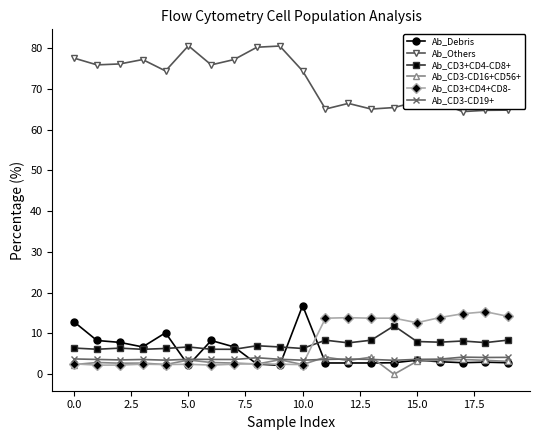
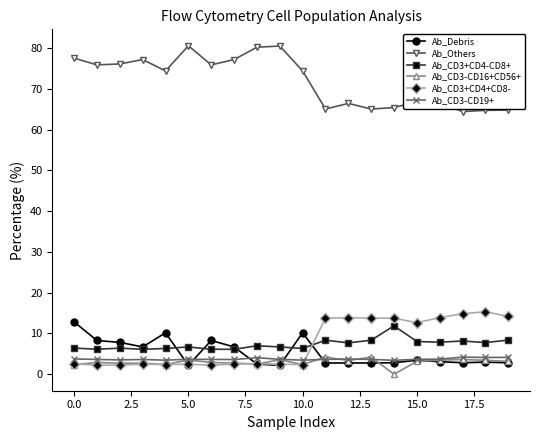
Ab_Debris, 10.0: 17 -> 10
